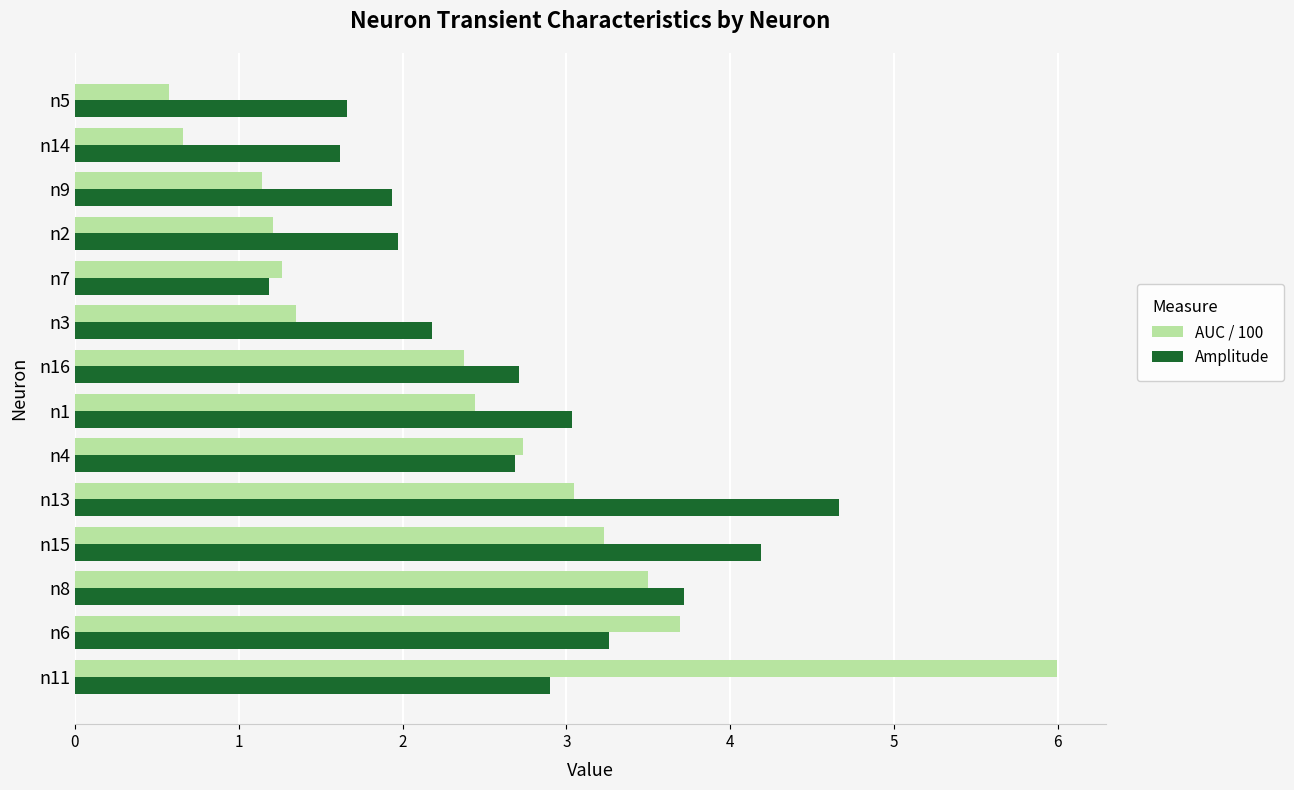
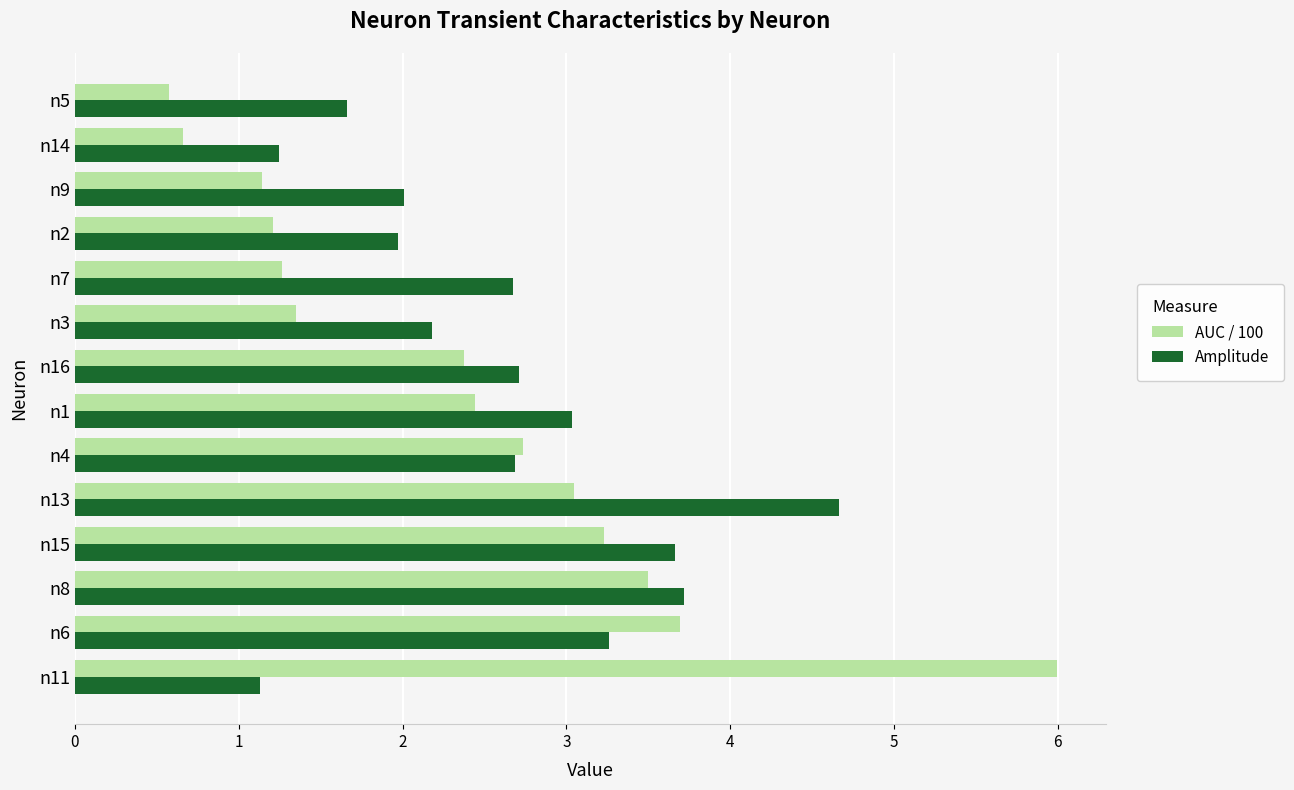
Amplitude, n14: 1.62 -> 1.25
Amplitude, n9: 1.94 -> 2.01
Amplitude, n7: 1.19 -> 2.68
Amplitude, n15: 4.19 -> 3.66
Amplitude, n11: 2.90 -> 1.13
